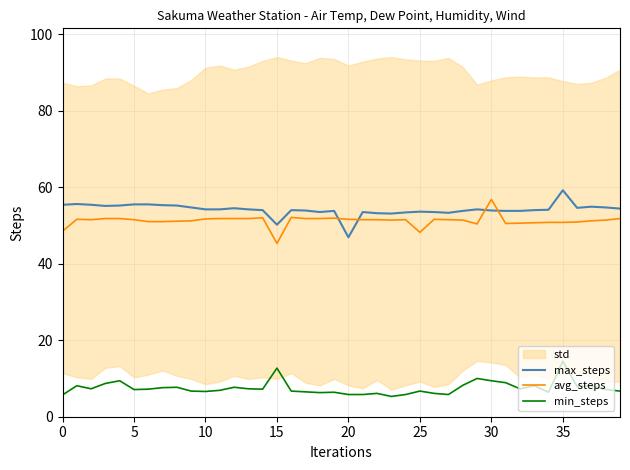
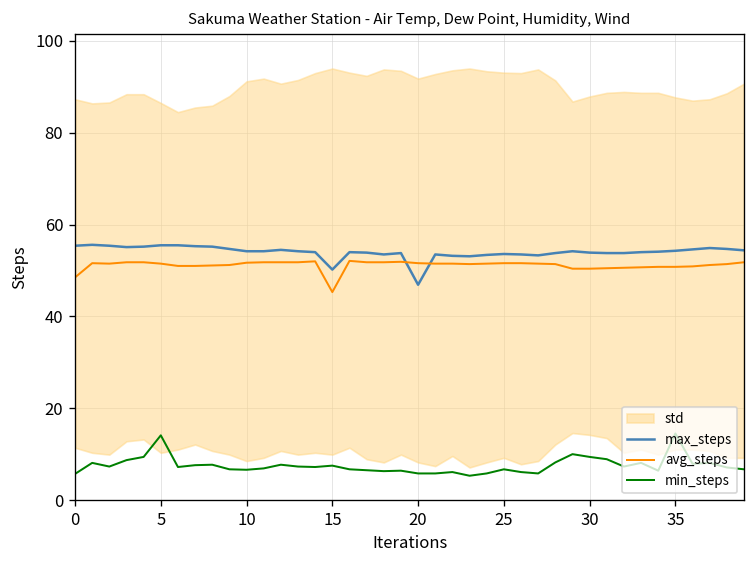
min_steps, 5: 7 -> 14
min_steps, 15: 13 -> 8
avg_steps, 25: 48 -> 52
avg_steps, 30: 57 -> 50
max_steps, 35: 59 -> 54
